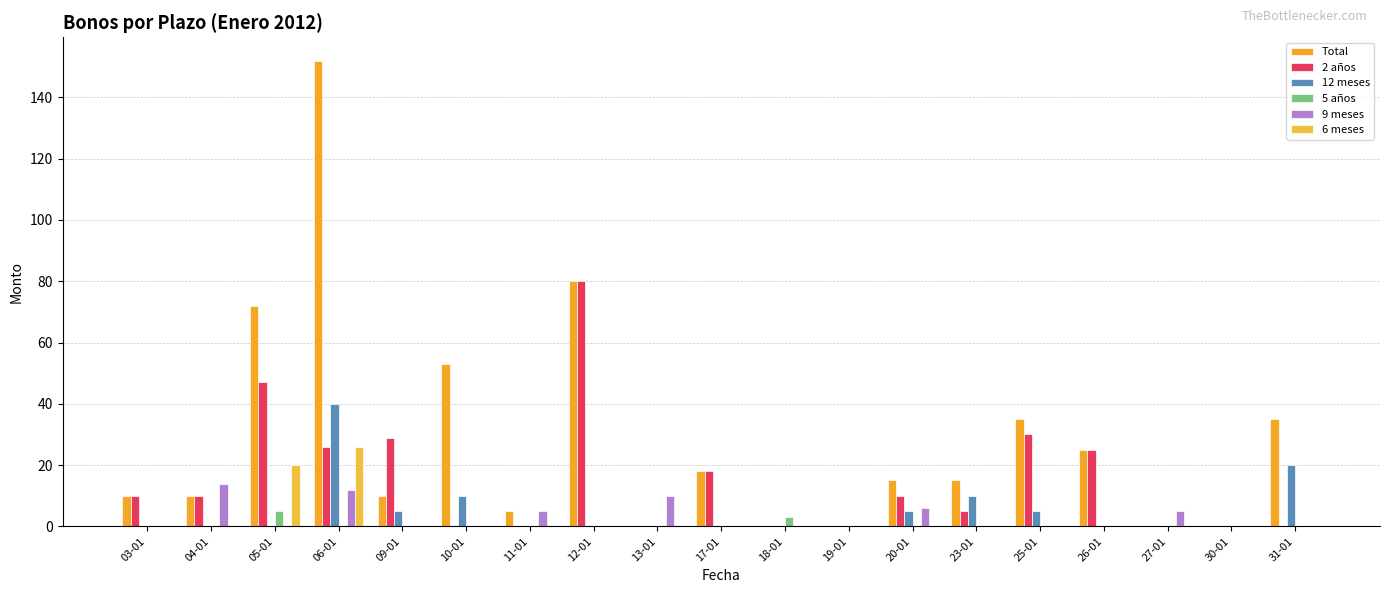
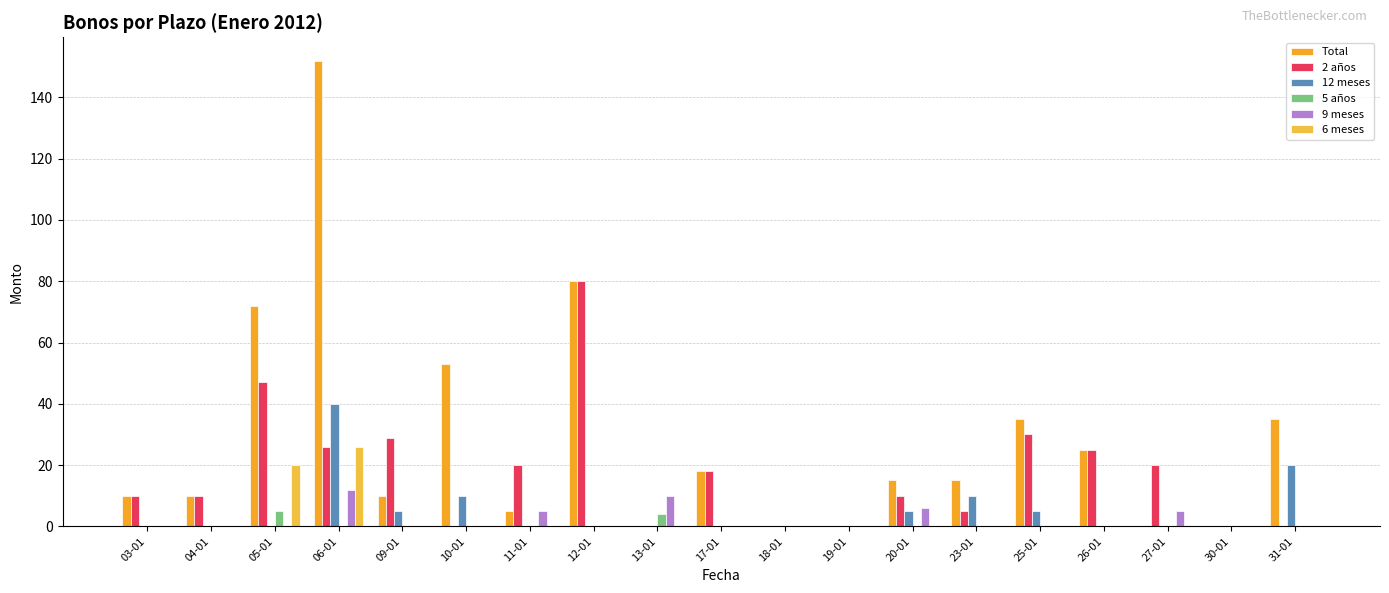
9 meses, 04-01: 14 -> 0
2 años, 11-01: 0 -> 20
5 años, 13-01: 0 -> 4
5 años, 18-01: 3 -> 0
2 años, 27-01: 0 -> 20
